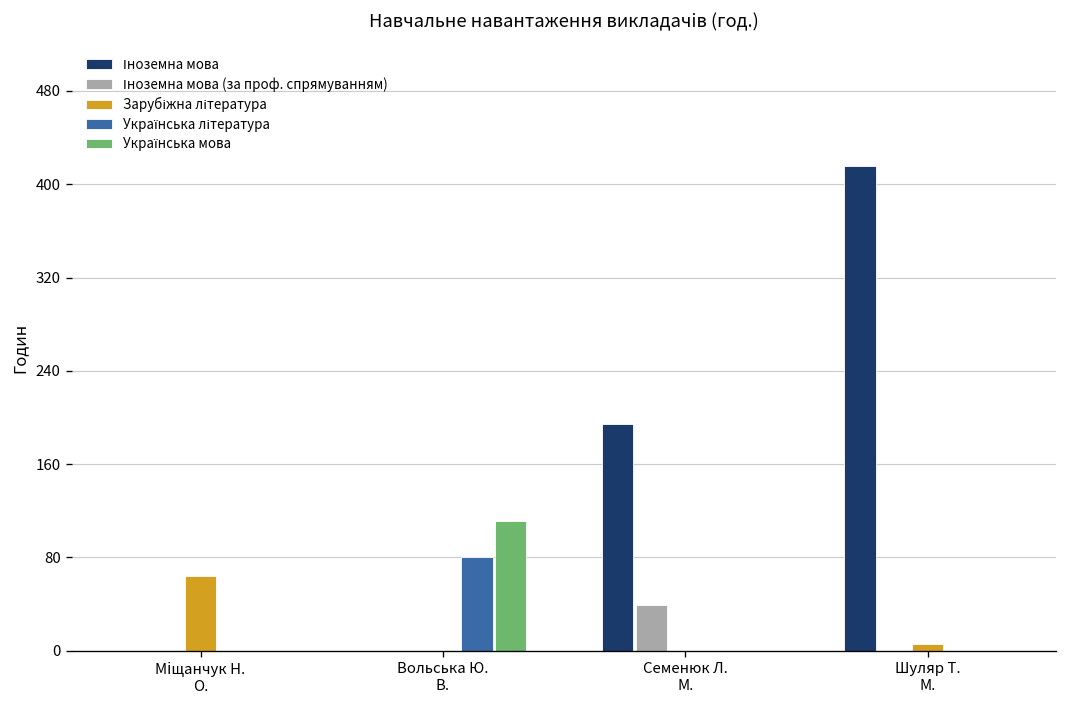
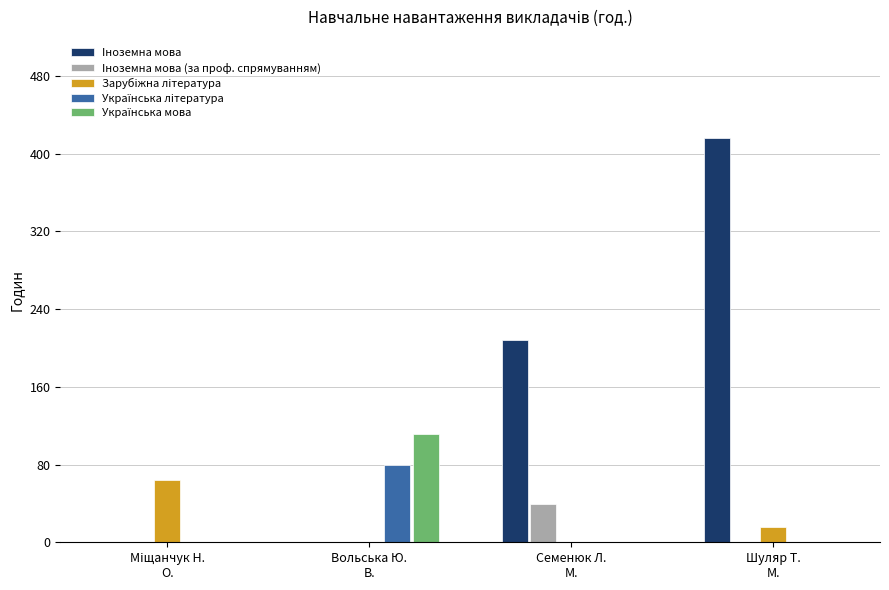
Іноземна мова, Семенюк Л. М.: 190 -> 210
Зарубіжна література, Шуляр Т. М.: 10 -> 20
